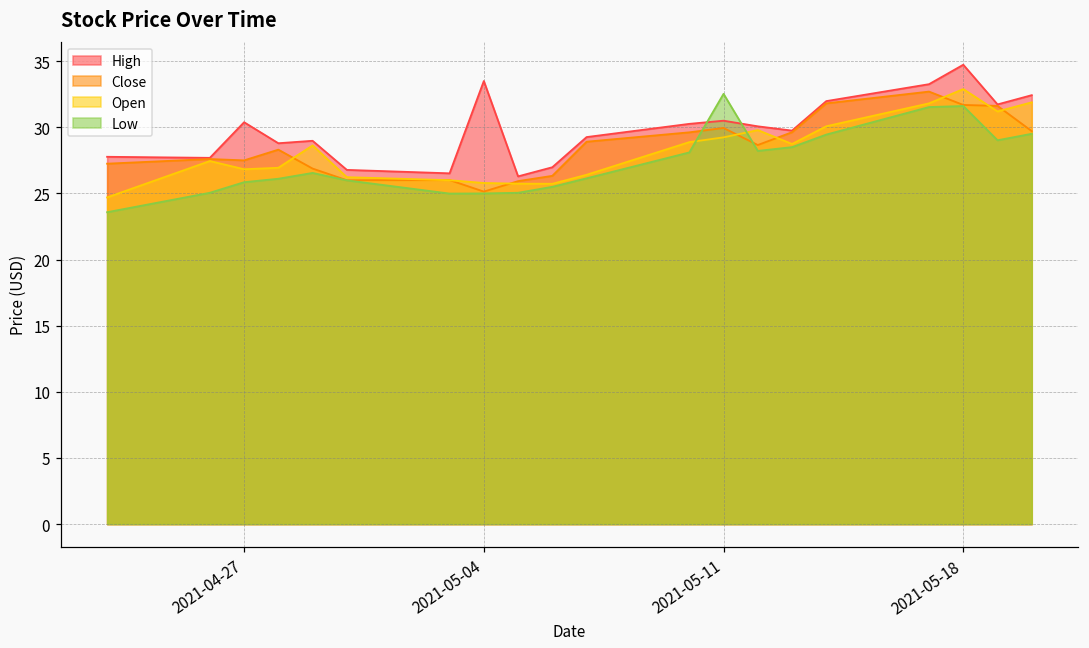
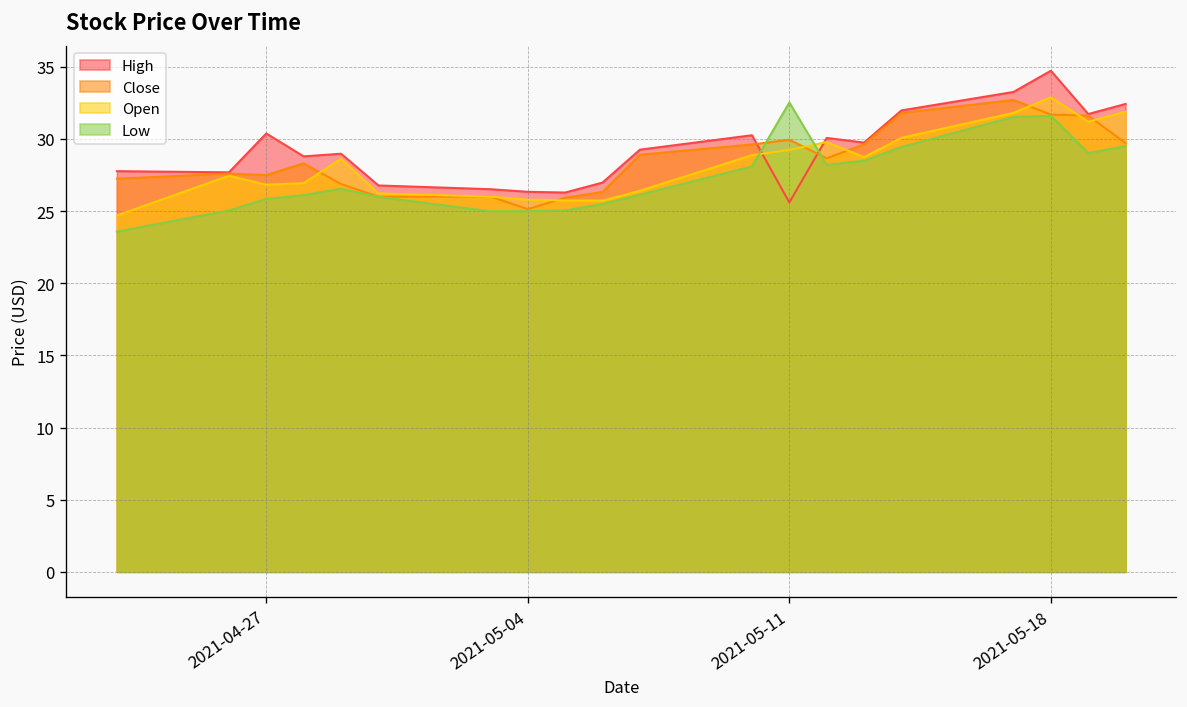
High, 2021-05-04: 33.5 -> 26.3
High, 2021-05-11: 30.5 -> 25.6
